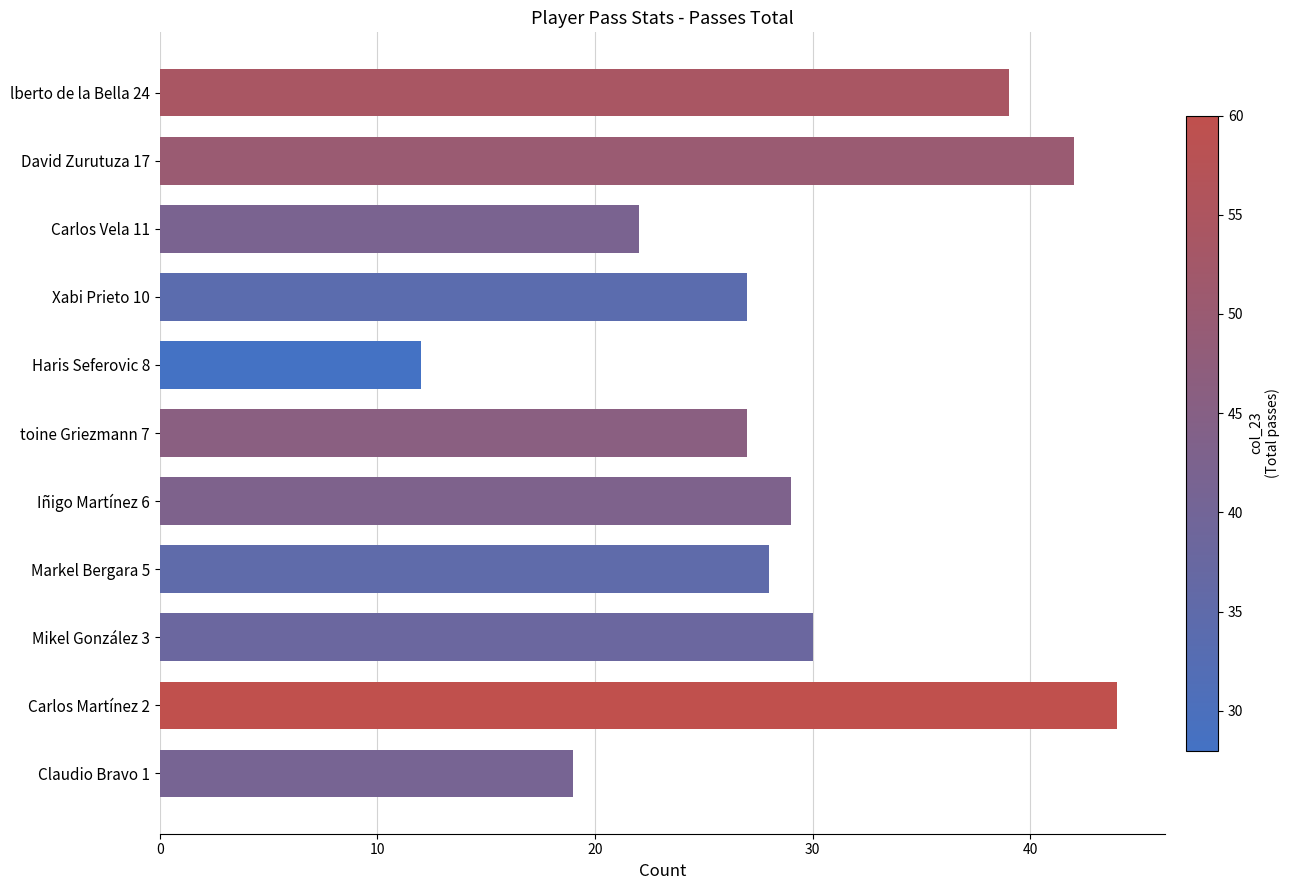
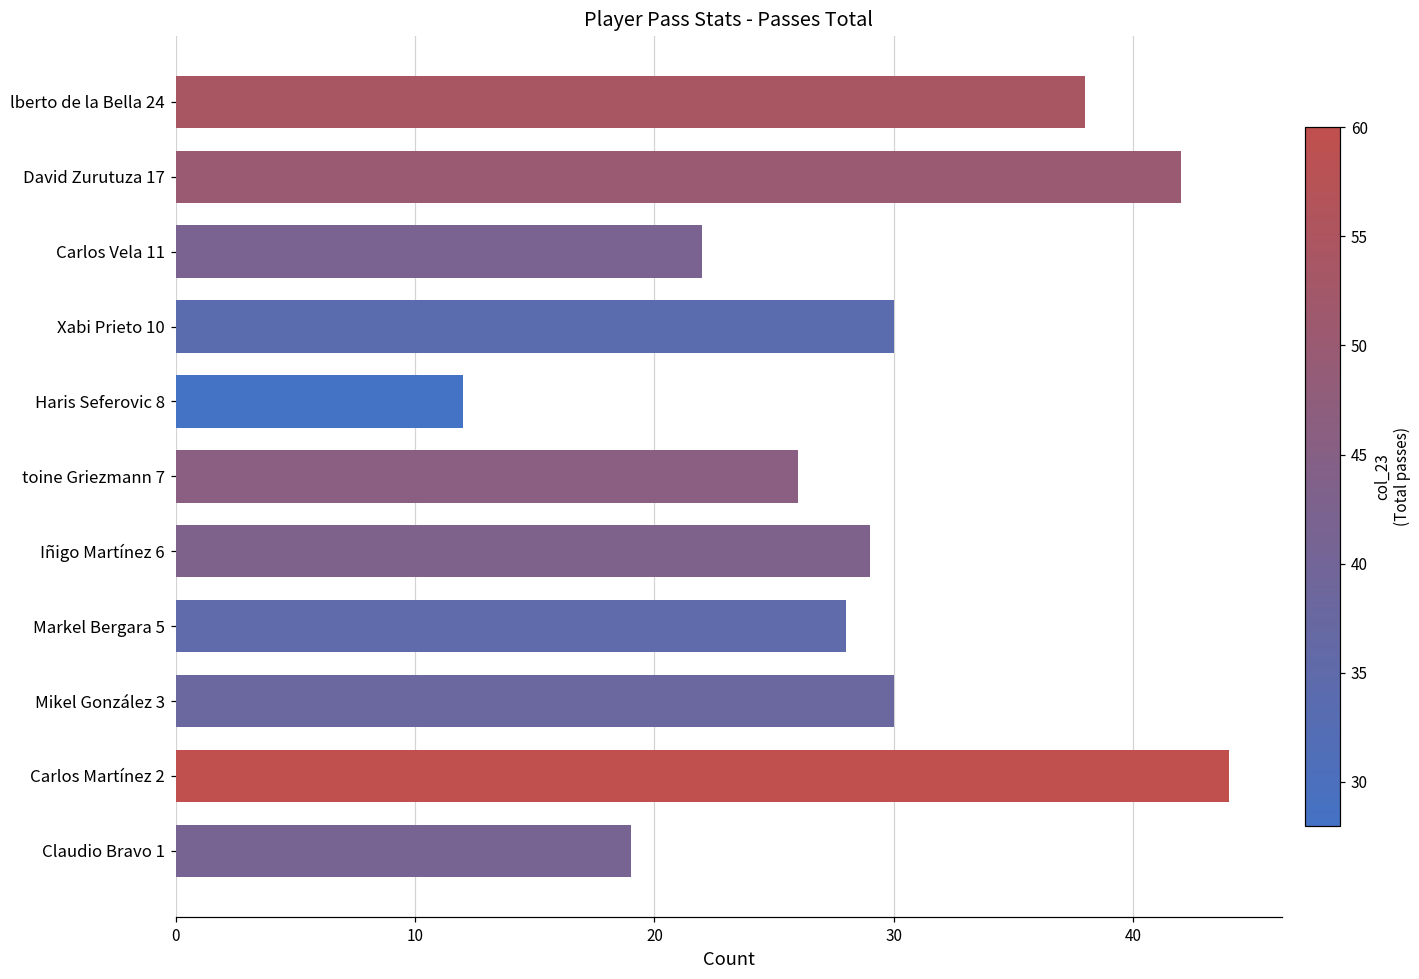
lberto de la Bella 24: 39 -> 38
Xabi Prieto 10: 27 -> 30
toine Griezmann 7: 27 -> 26
